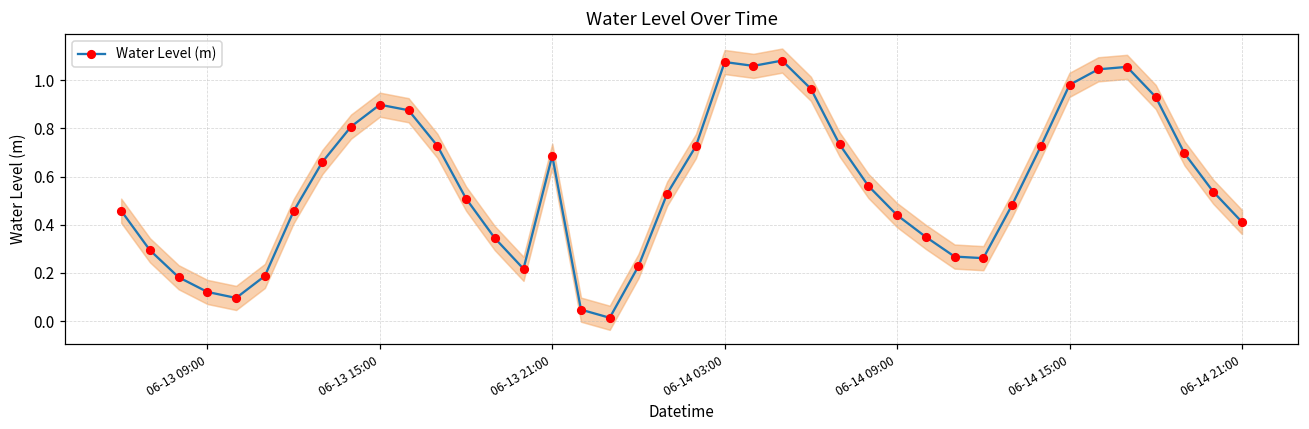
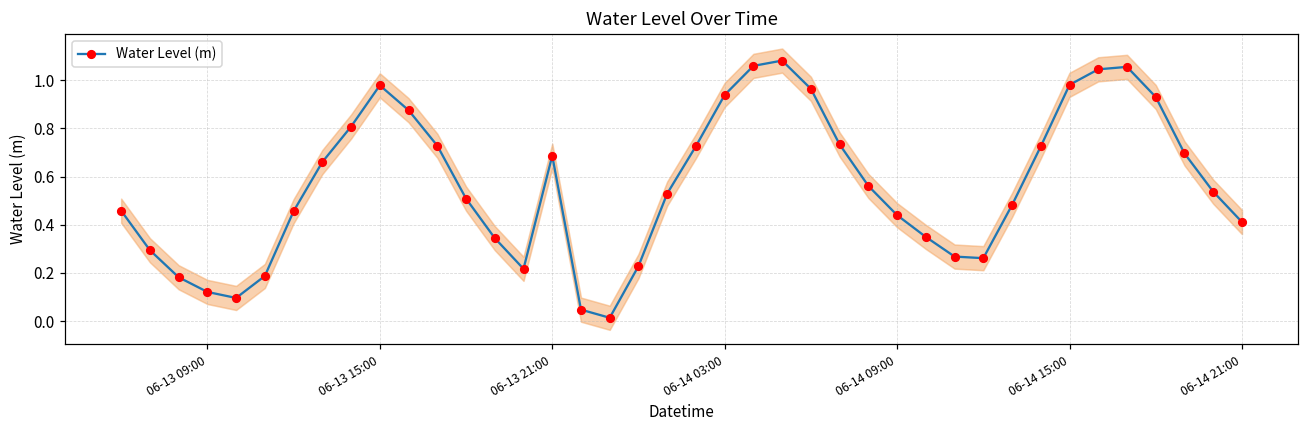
Water Level (m), 06-13 15:00: 0.90 -> 0.98
Water Level (m), 06-14 03:00: 1.08 -> 0.94
